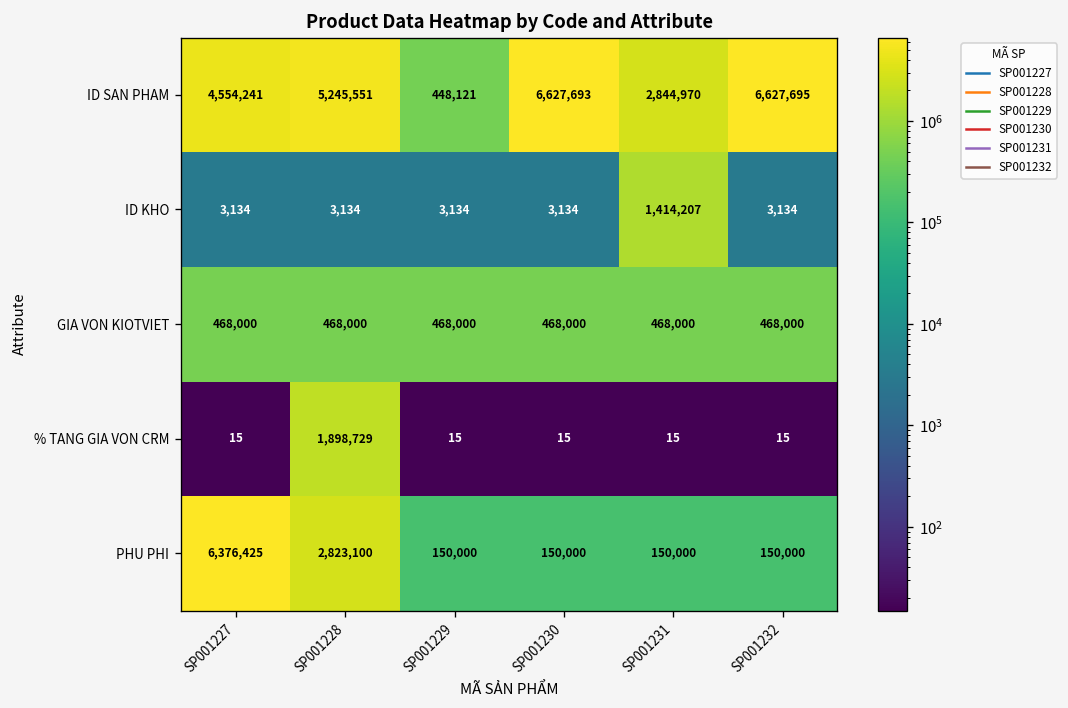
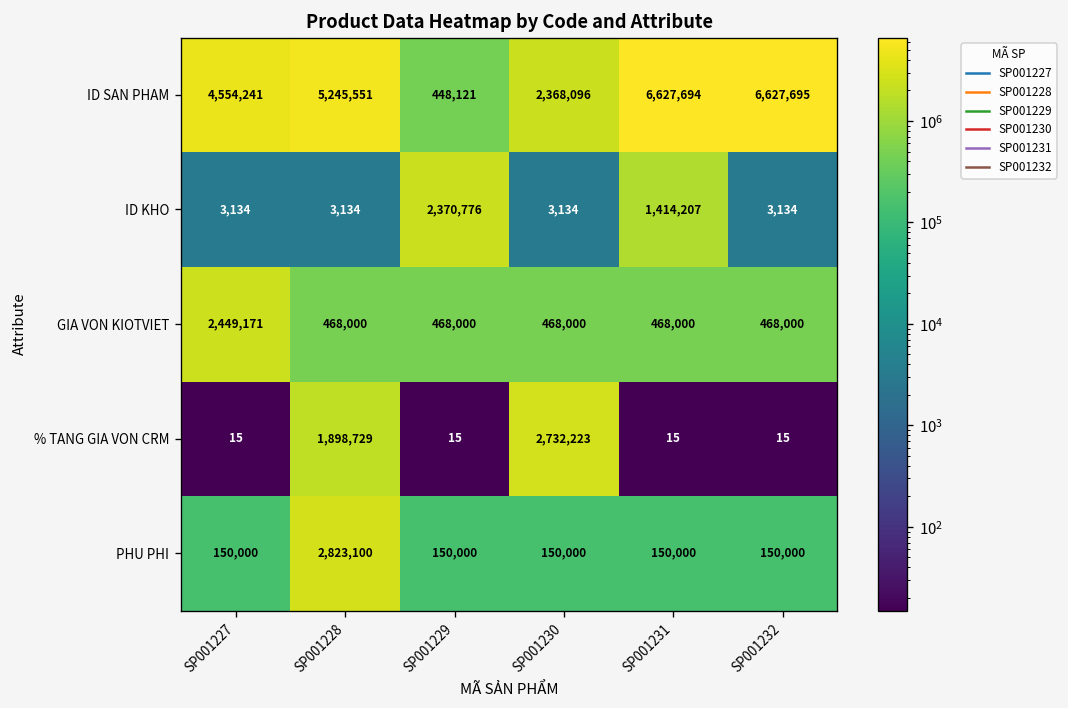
ID SAN PHAM, SP001230: 6,627,693 -> 2,368,096
ID SAN PHAM, SP001231: 2,844,970 -> 6,627,694
ID KHO, SP001229: 3,134 -> 2,370,776
GIA VON KIOTVIET, SP001227: 468,000 -> 2,449,171
% TANG GIA VON CRM, SP001230: 15 -> 2,732,223
PHU PHI, SP001227: 6,376,425 -> 150,000
